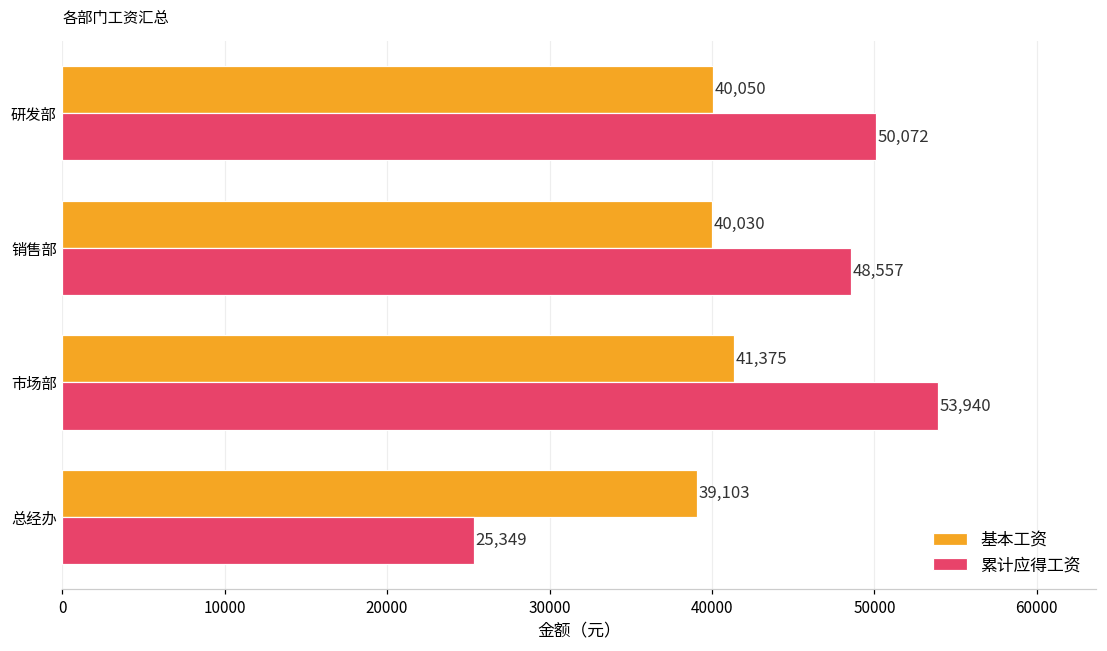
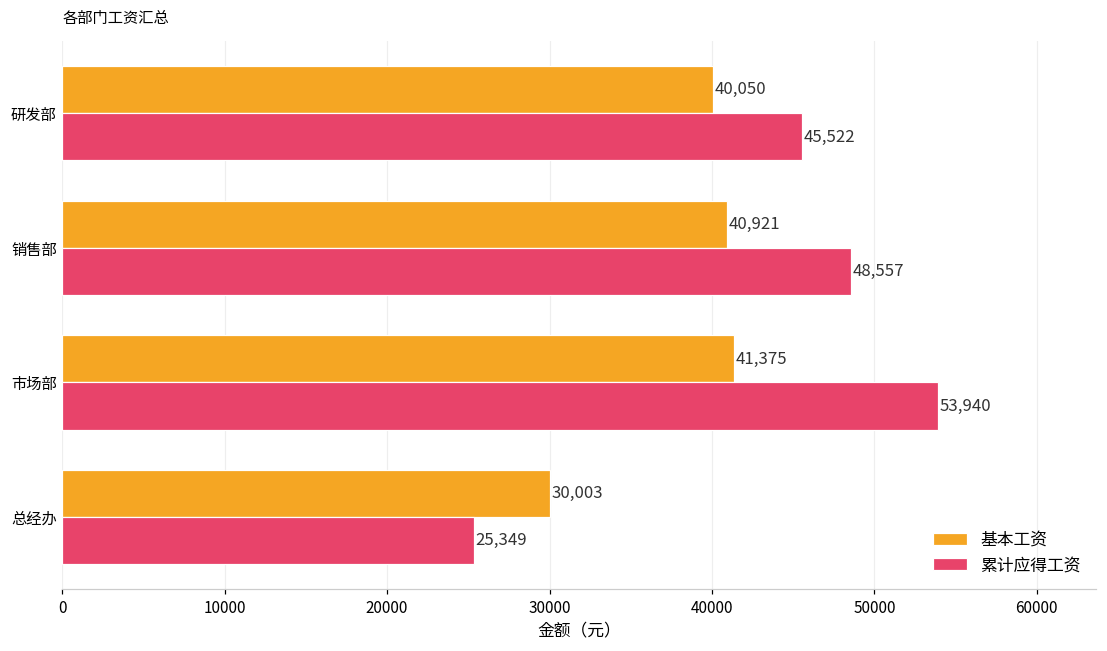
累计应得工资, 研发部: 50,072 -> 45,522
基本工资, 销售部: 40,030 -> 40,921
基本工资, 总经办: 39,103 -> 30,003
